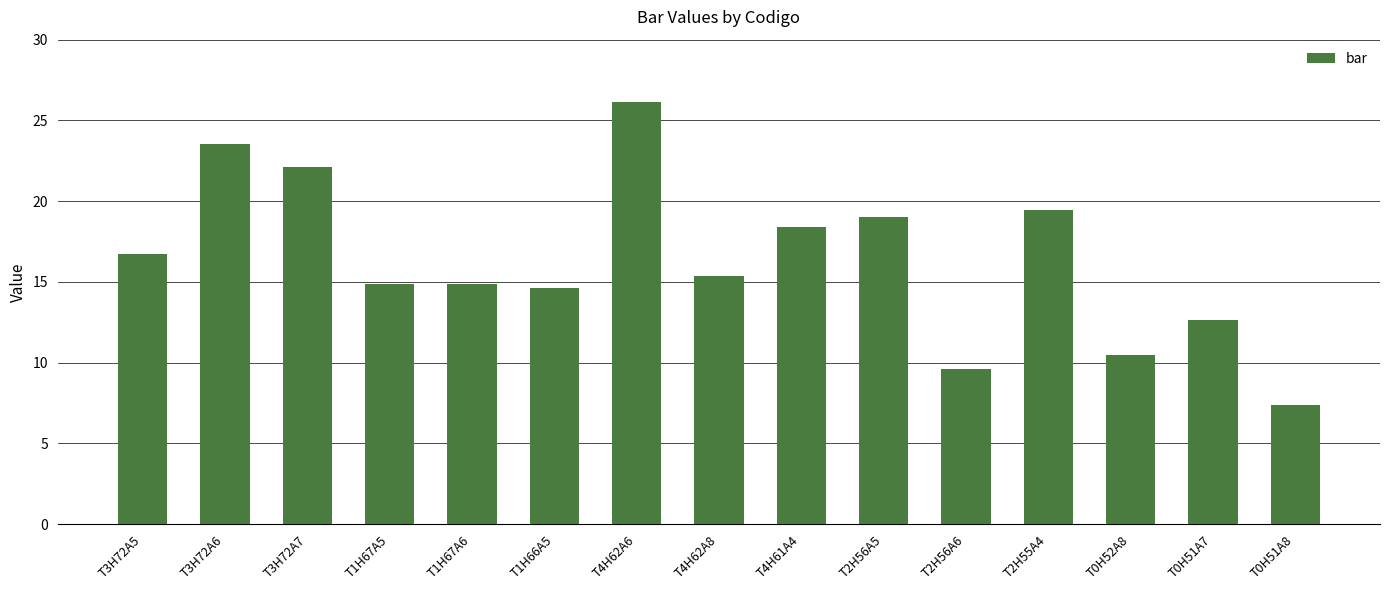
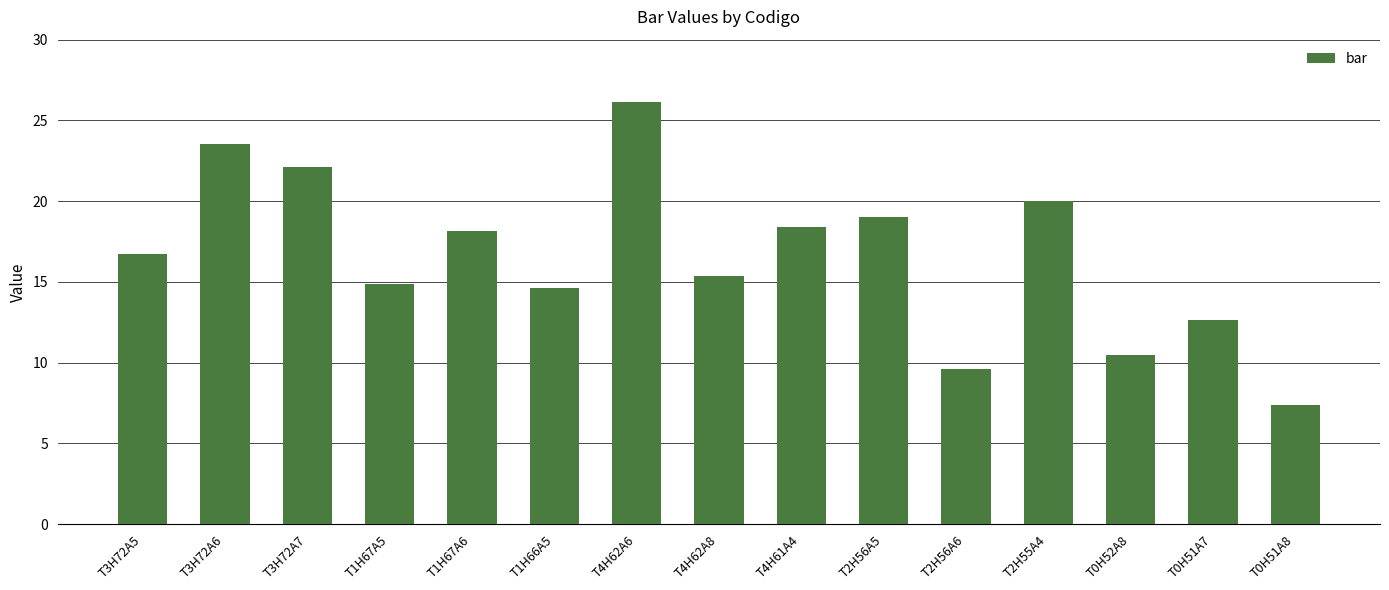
T1H67A6: 14.9 -> 18.1
T2H55A4: 19.4 -> 20.0
